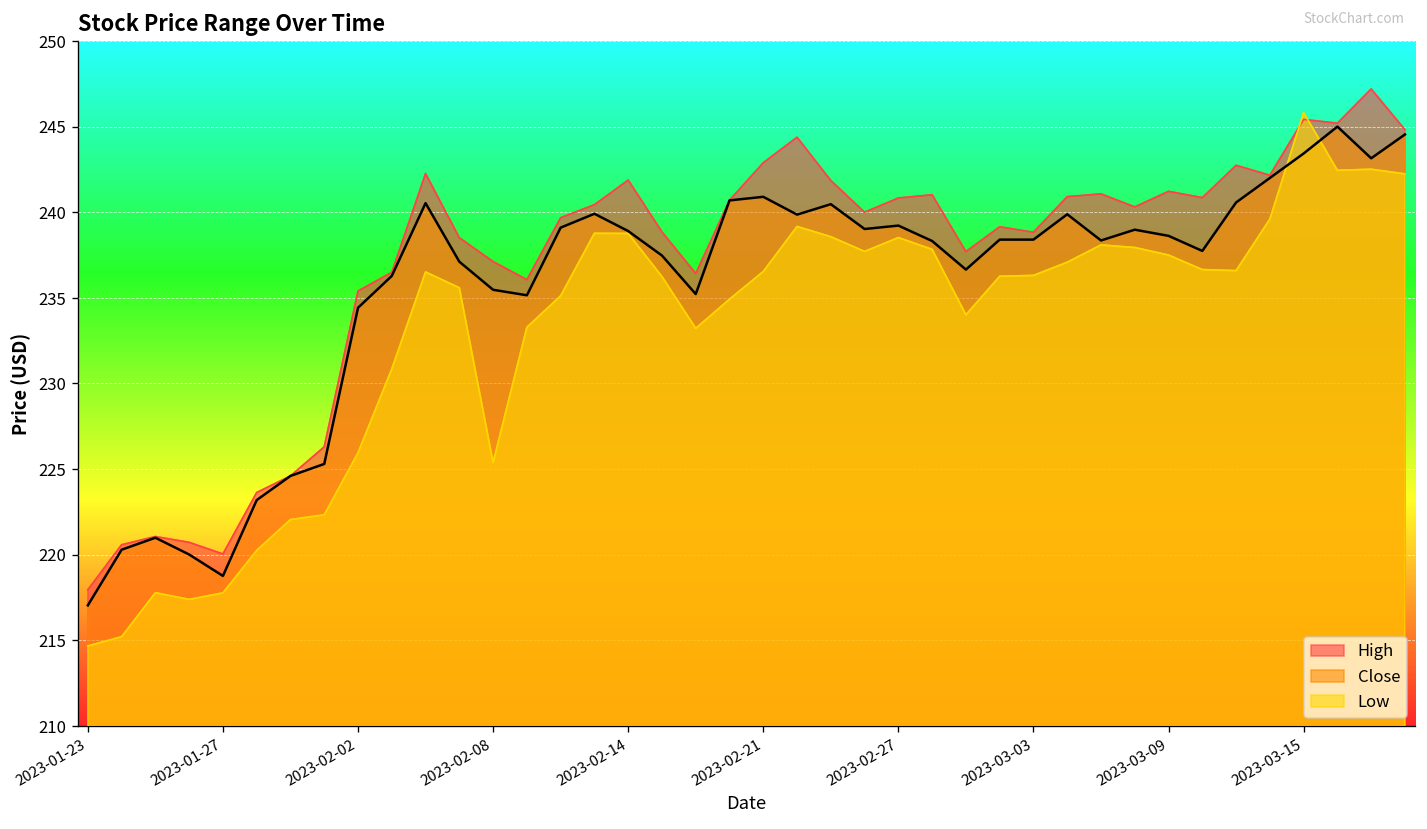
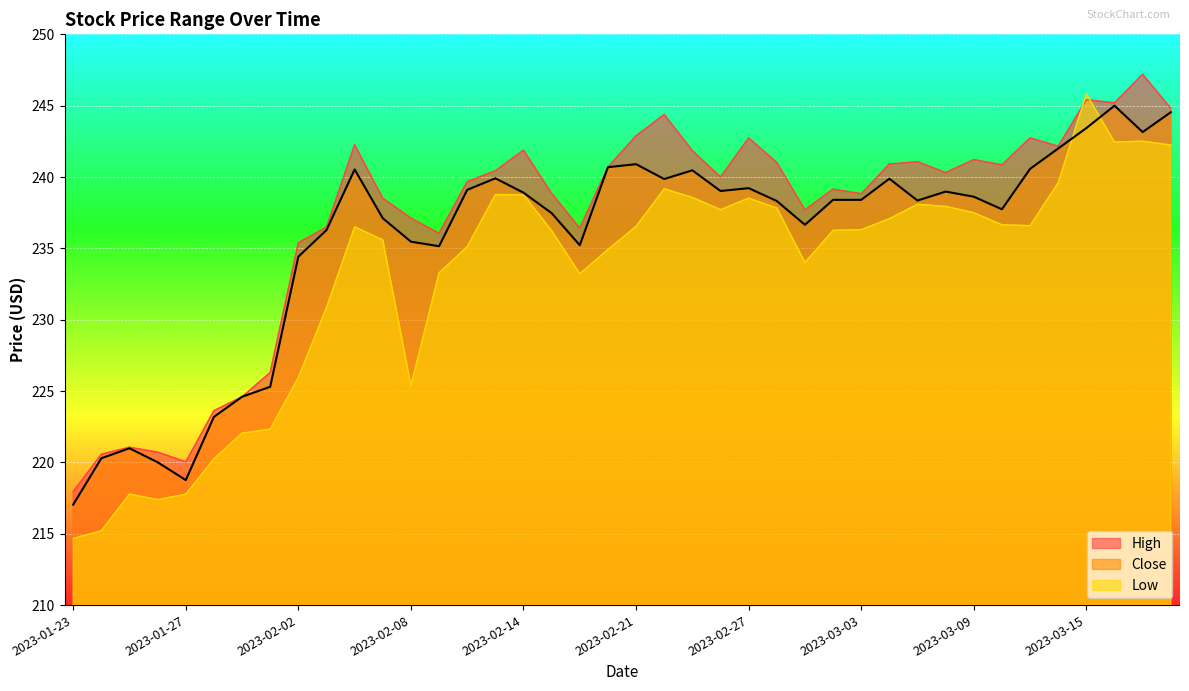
High, 2023-02-27: 240.8 -> 242.7
